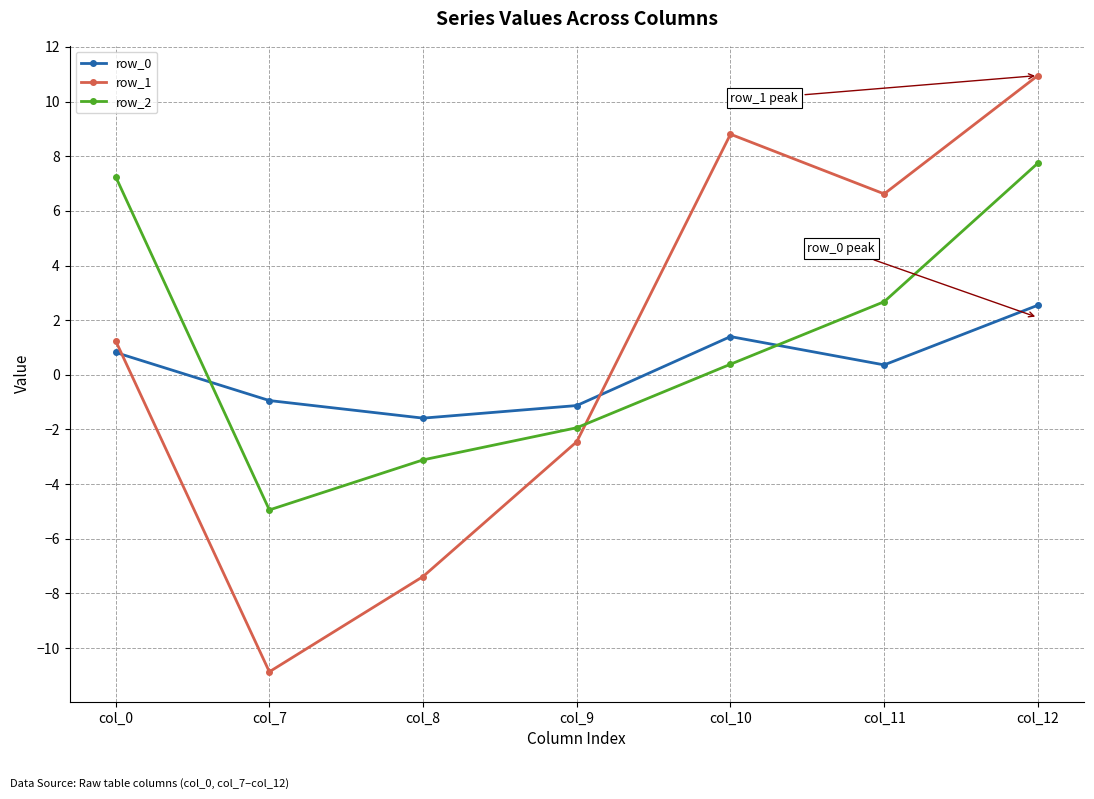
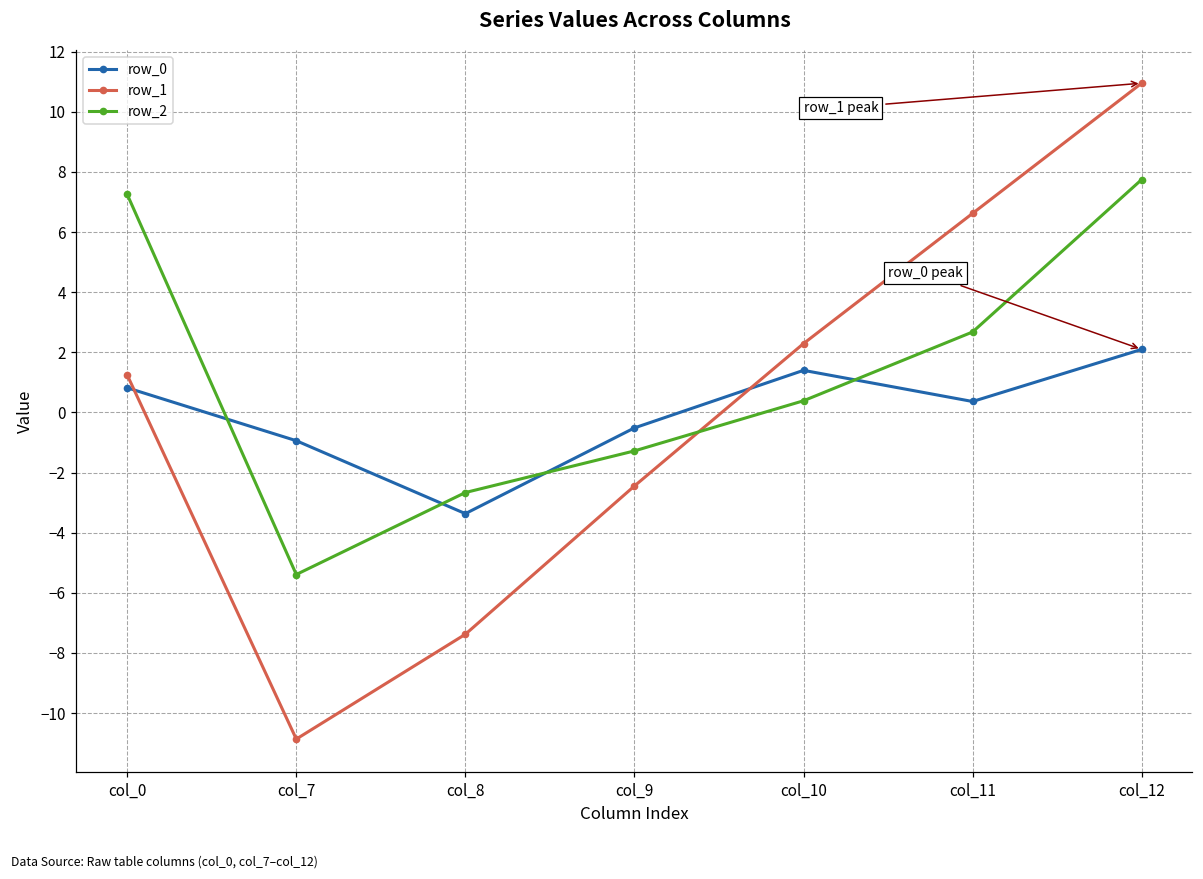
row_2, col_7: -4.9 -> -5.4
row_0, col_8: -1.6 -> -3.4
row_2, col_8: -3.1 -> -2.7
row_0, col_9: -1.1 -> -0.5
row_2, col_9: -1.9 -> -1.3
row_1, col_10: 8.8 -> 2.3
row_0, col_12: 2.5 -> 2.1
